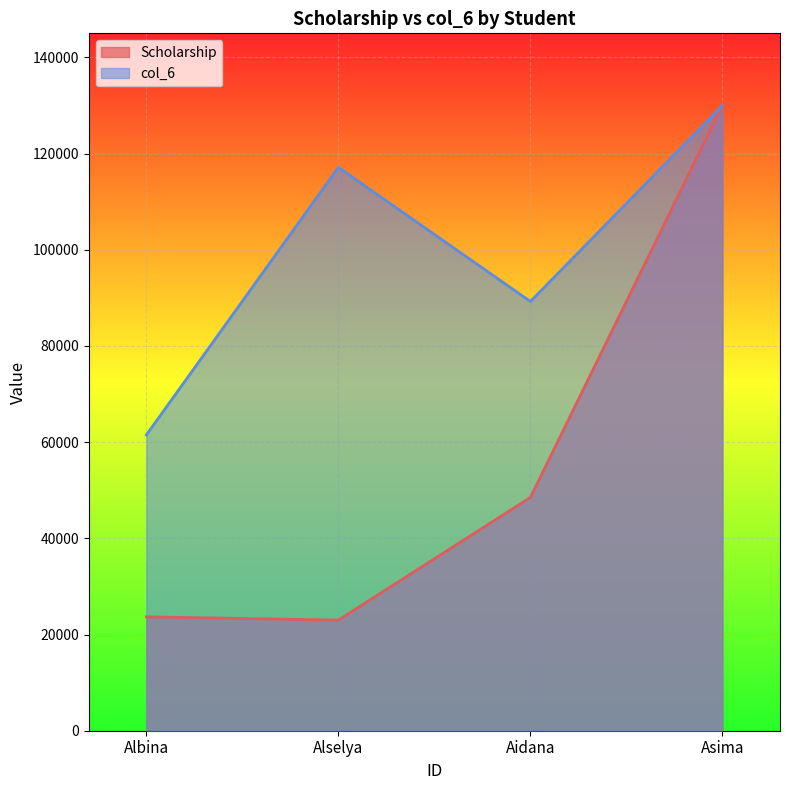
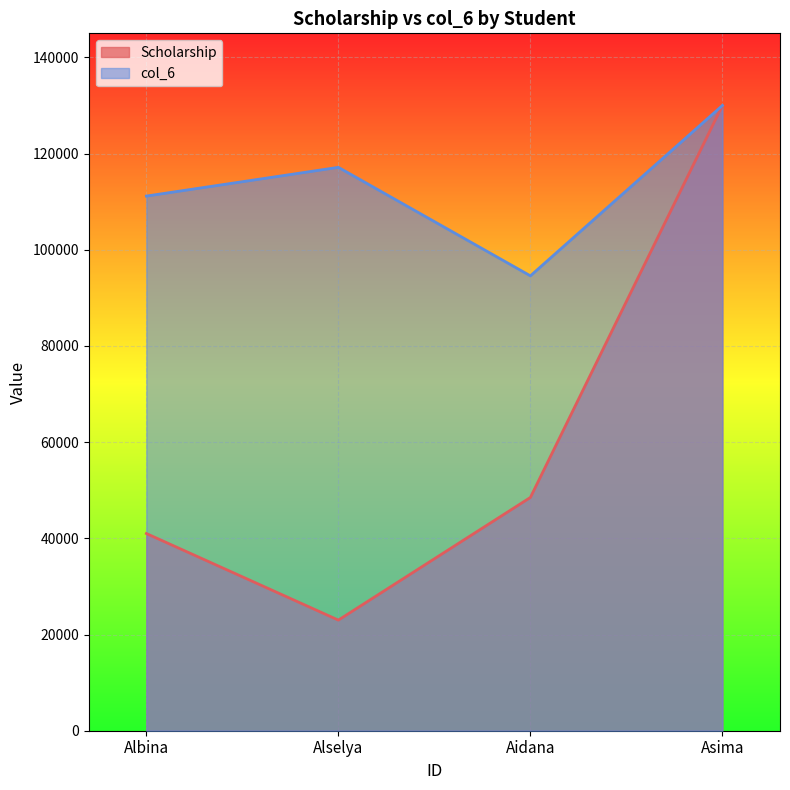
Scholarship, Albina: 24000 -> 41000
col_6, Albina: 62000 -> 111000
col_6, Aidana: 89000 -> 95000
